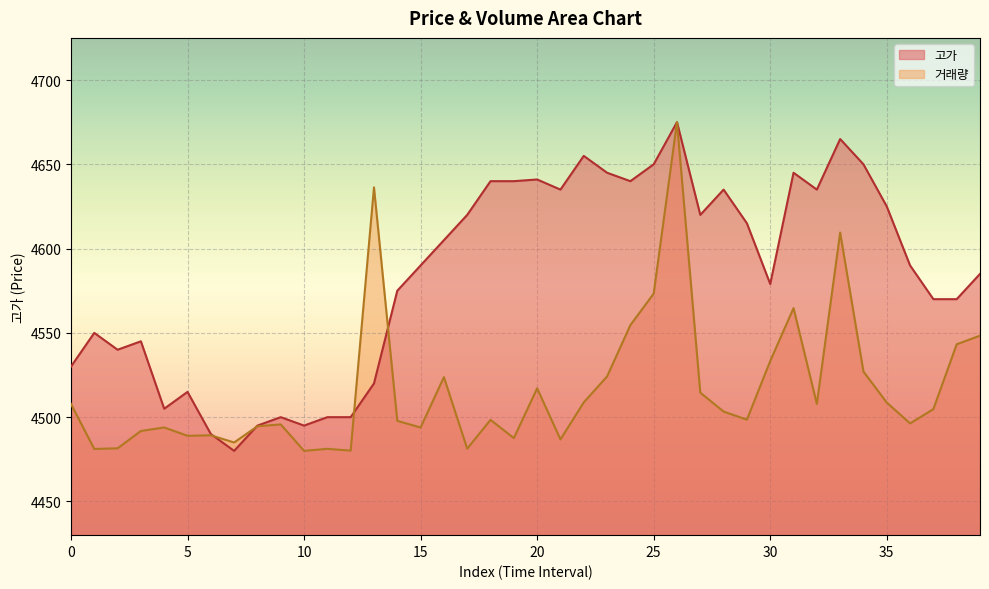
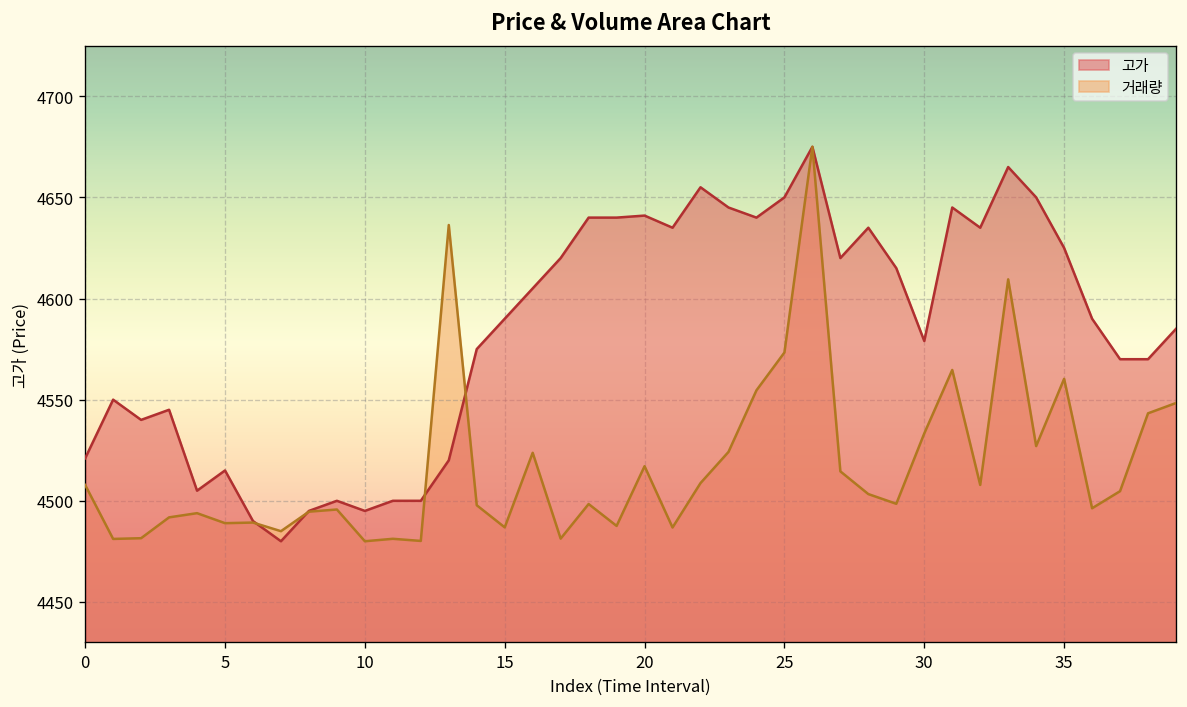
고가, 0: 4530 -> 4521
거래량, 15: 4494 -> 4487
거래량, 35: 4509 -> 4560
